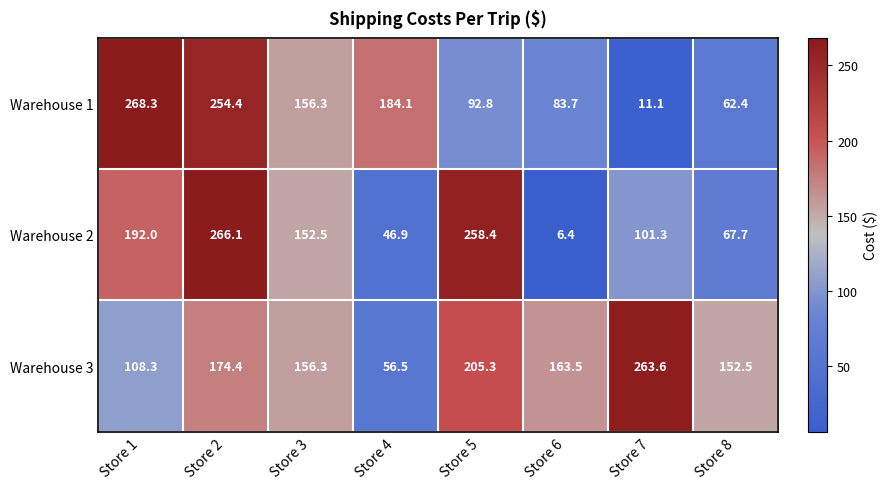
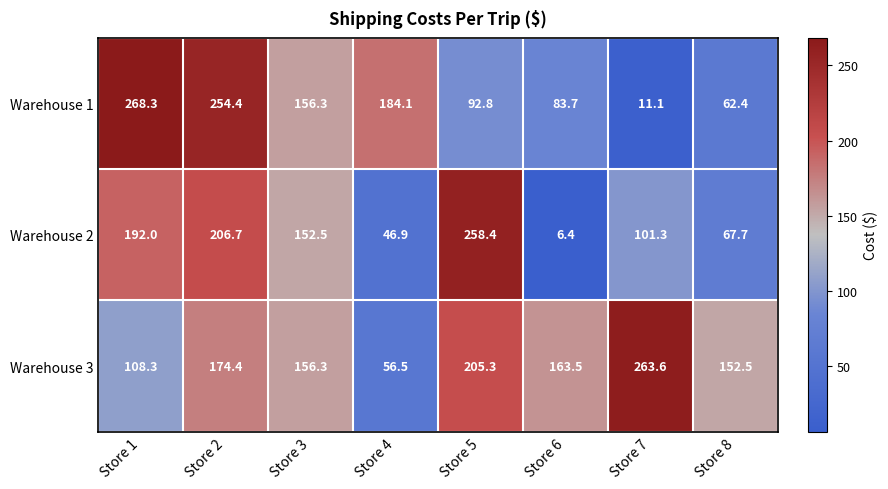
Warehouse 2, Store 2: 266.1 -> 206.7
